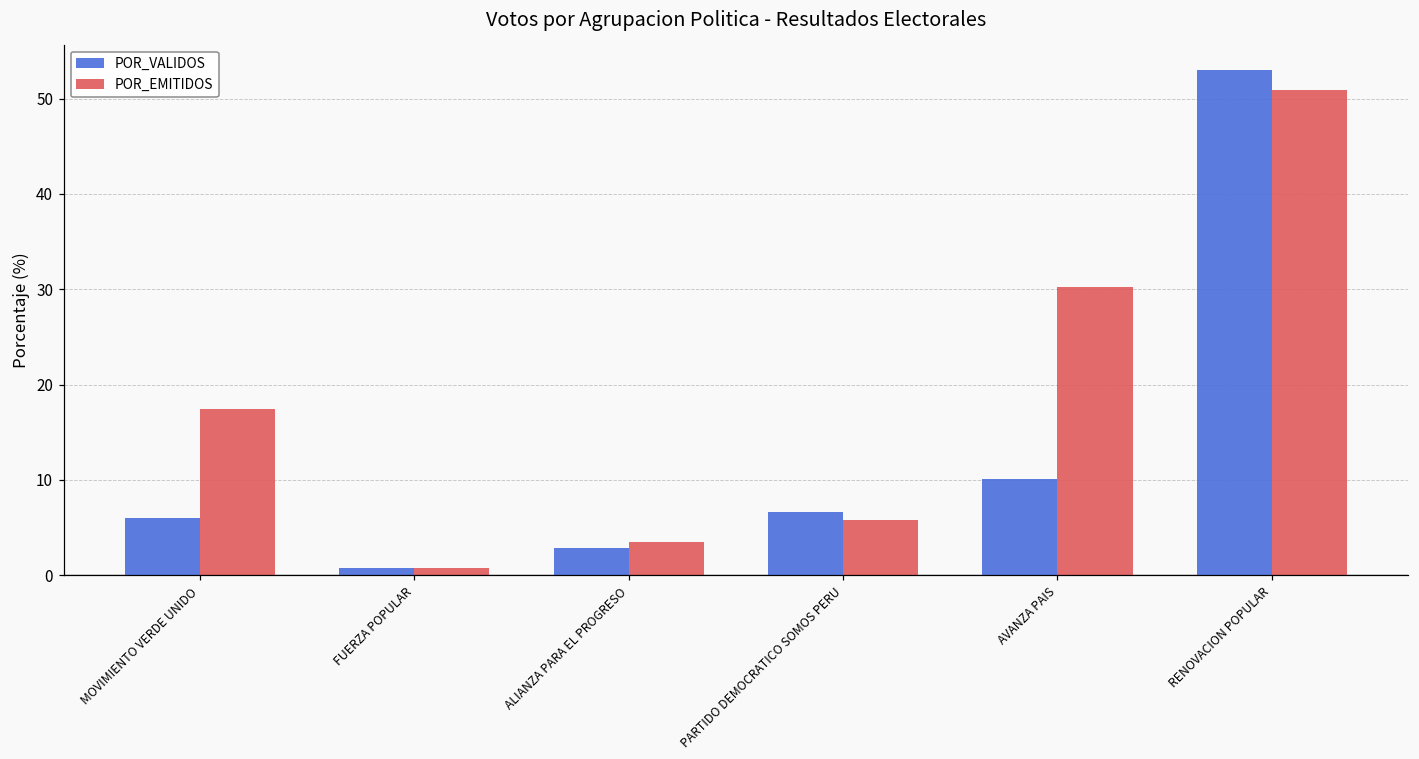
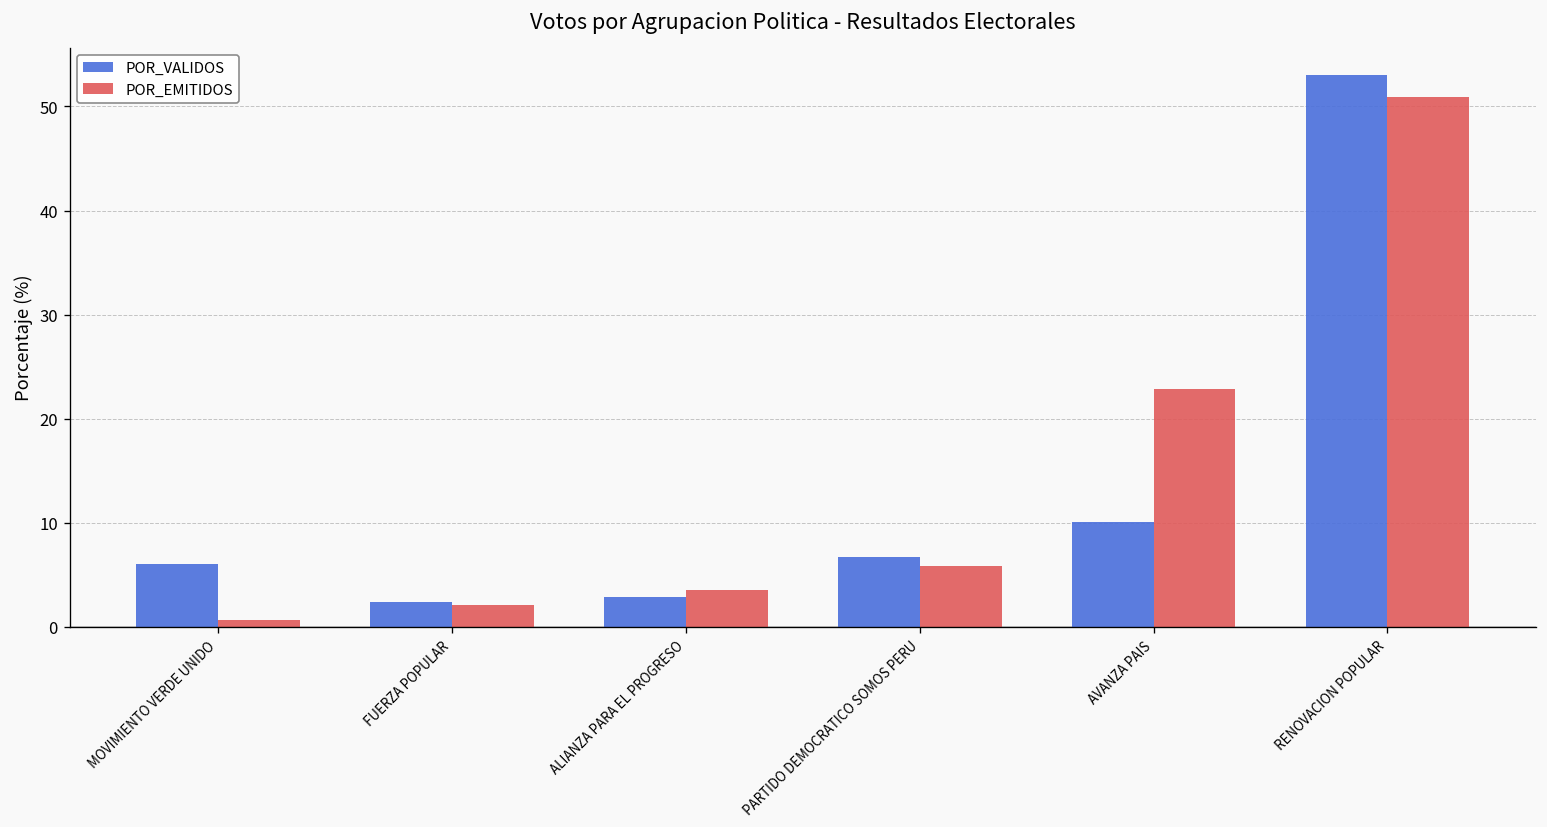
POR_EMITIDOS, MOVIMIENTO VERDE UNIDO: 17 -> 1
POR_VALIDOS, FUERZA POPULAR: 1 -> 2
POR_EMITIDOS, FUERZA POPULAR: 1 -> 2
POR_EMITIDOS, AVANZA PAIS: 30 -> 23
